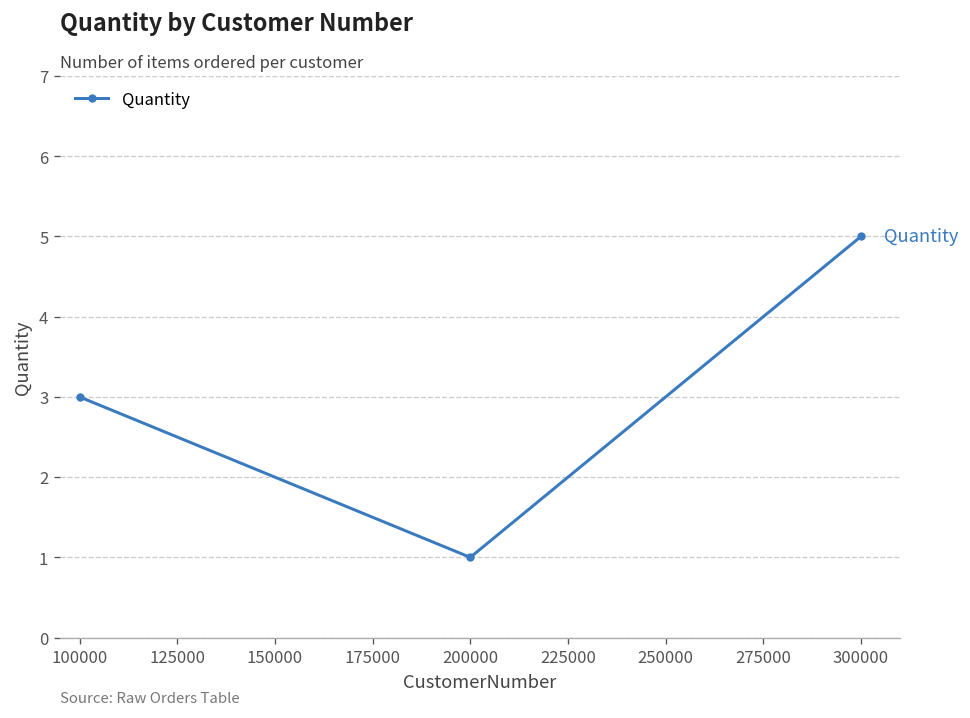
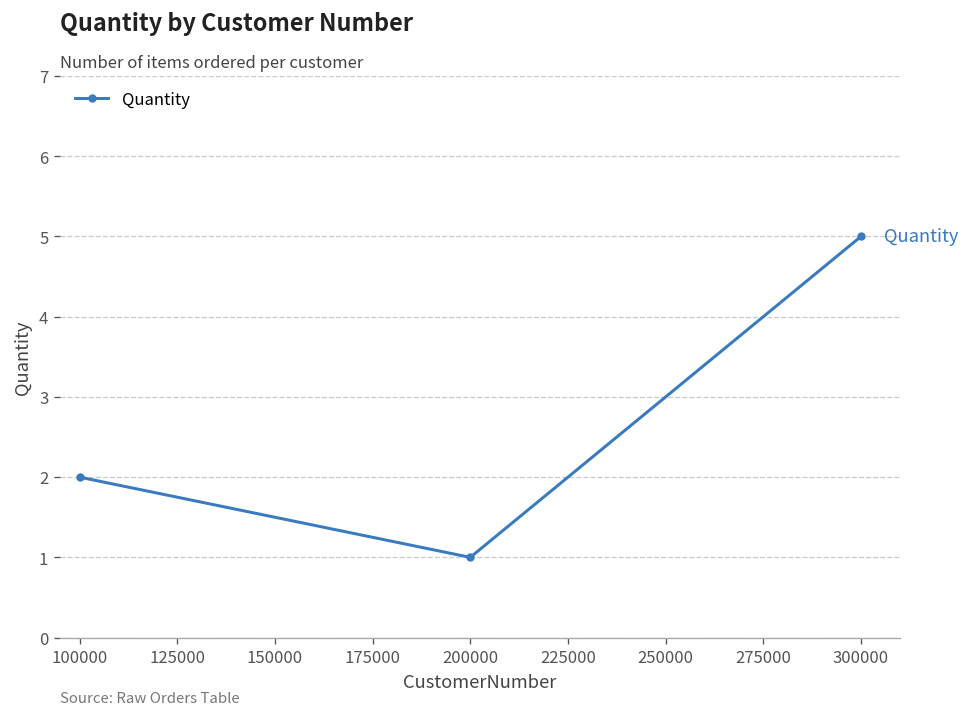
100000: 3 -> 2
